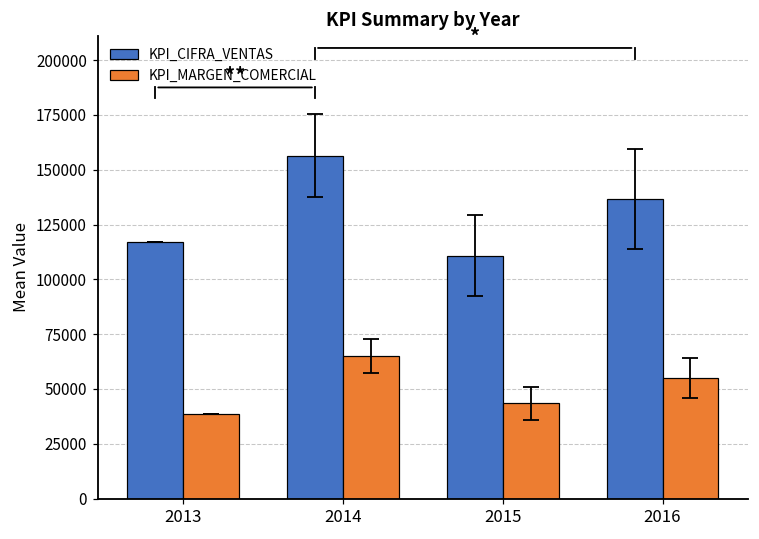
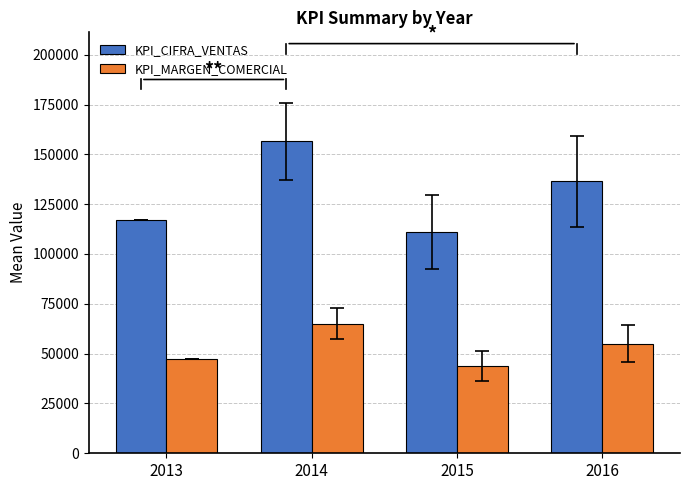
KPI_MARGEN_COMERCIAL, 2013: 39000 -> 48000
